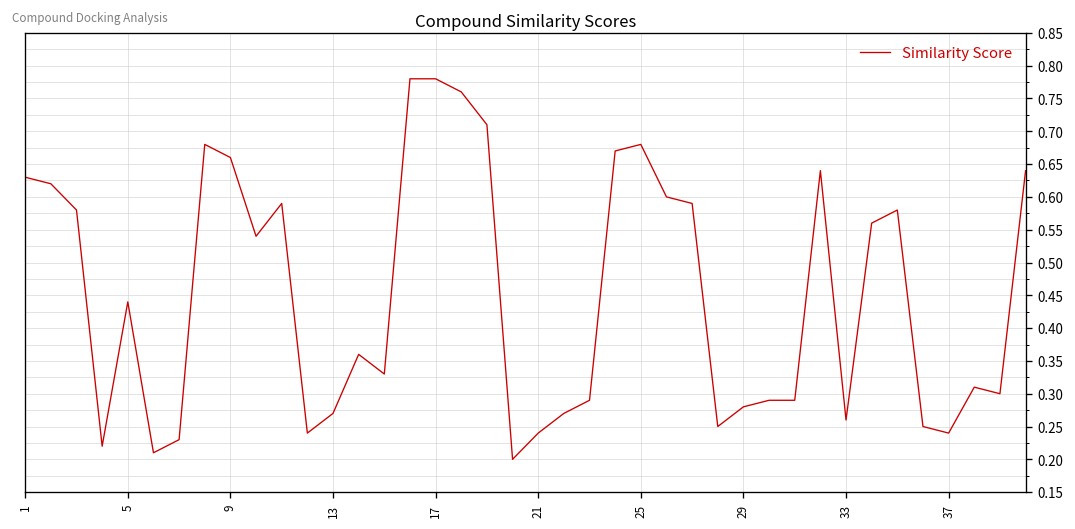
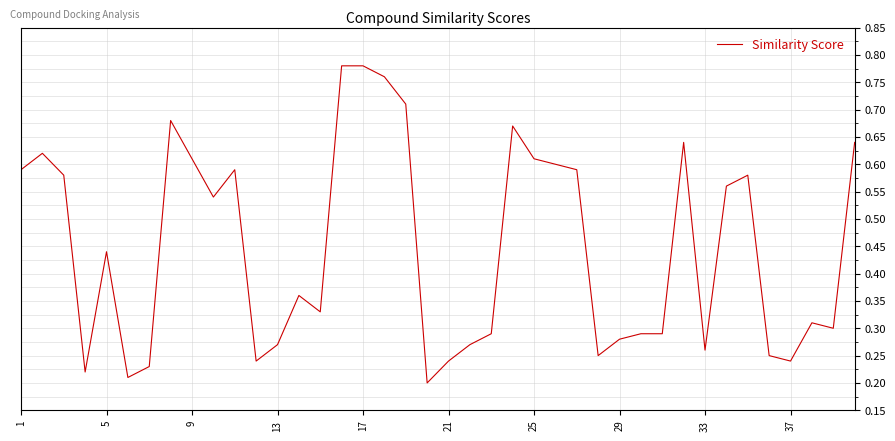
1: 0.63 -> 0.59
9: 0.66 -> 0.61
25: 0.68 -> 0.61
